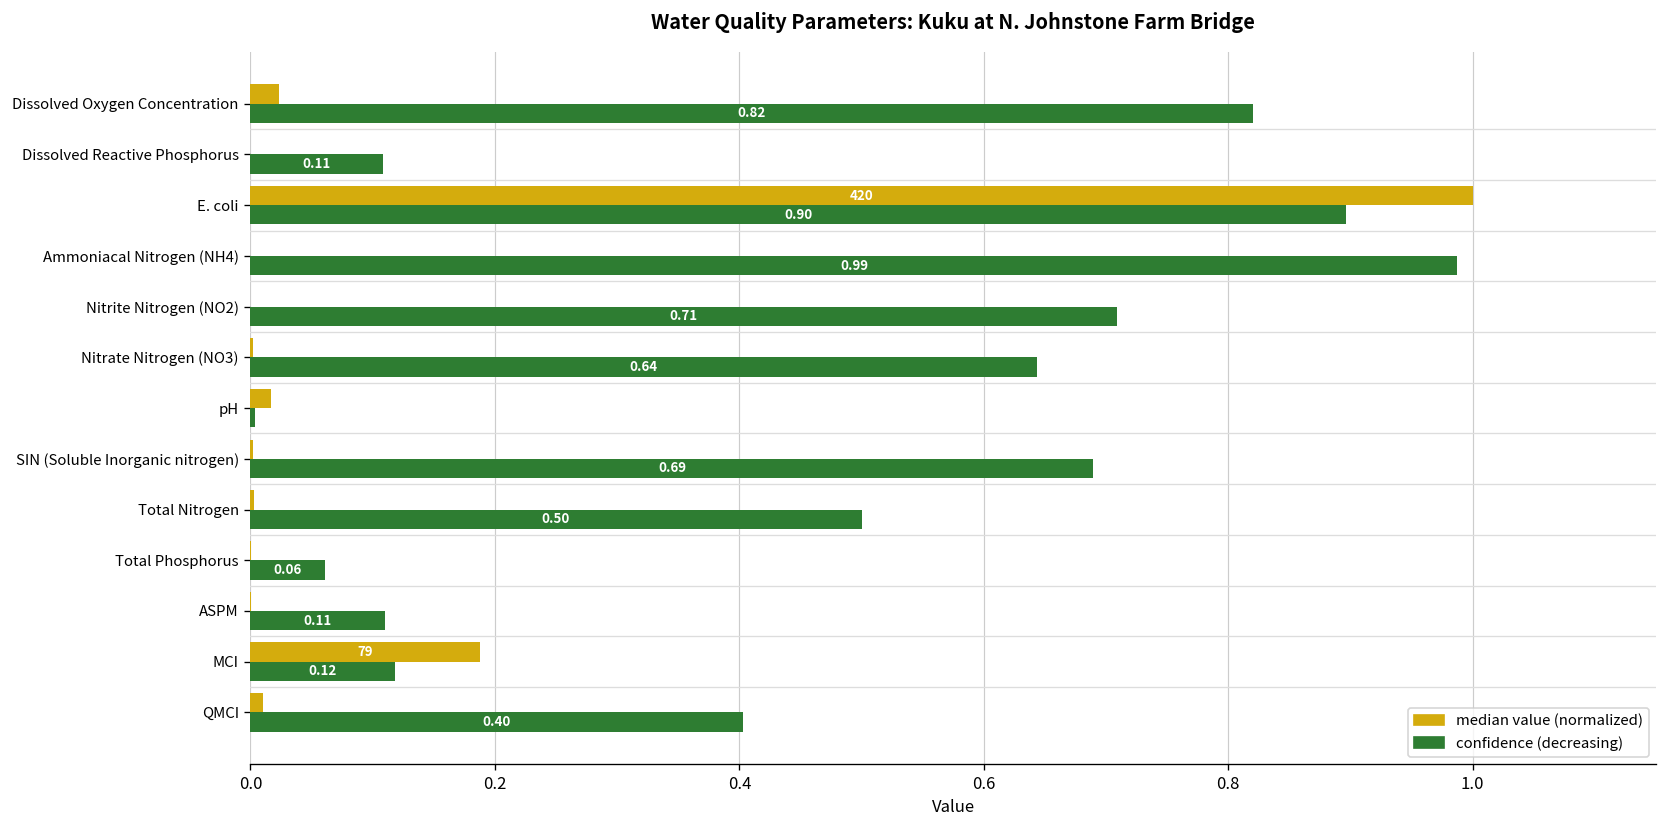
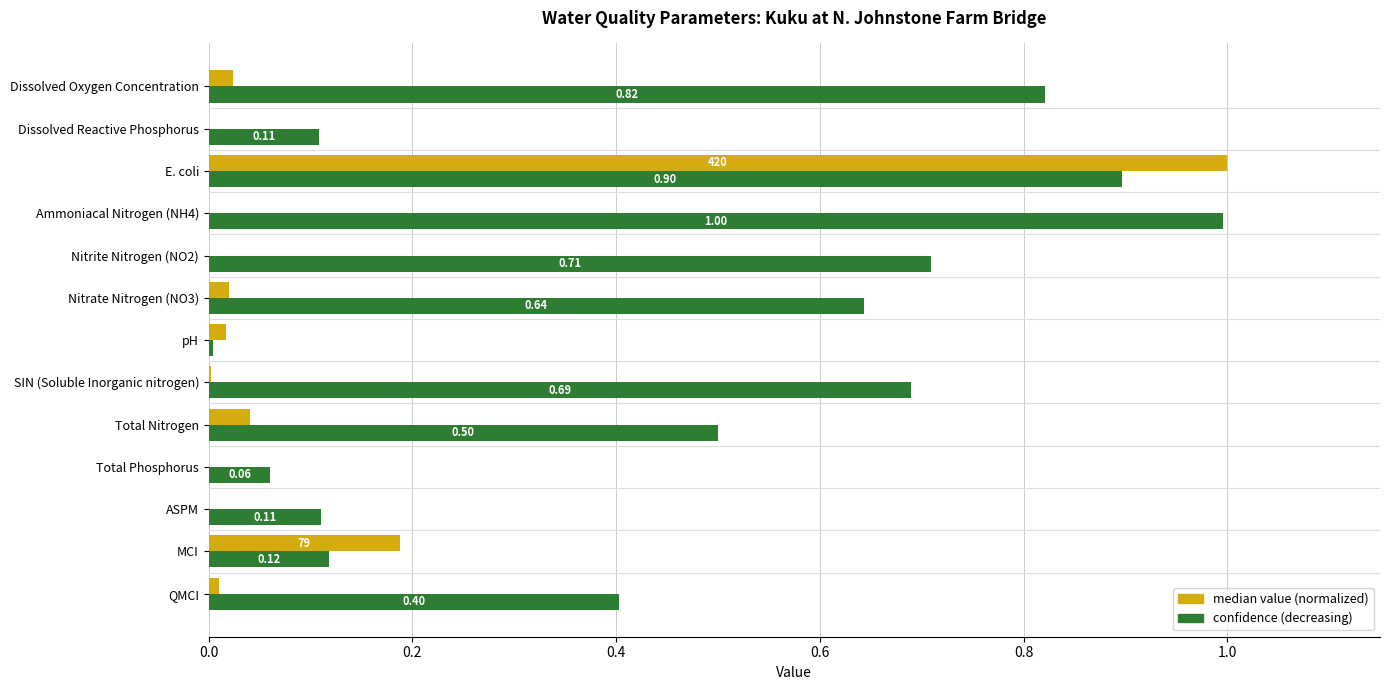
confidence (decreasing), Ammoniacal Nitrogen (NH4): 0.99 -> 1.00
median value (normalized), Nitrate Nitrogen (NO3): 0.002 -> 0.020
median value (normalized), Total Nitrogen: 0.003 -> 0.040
